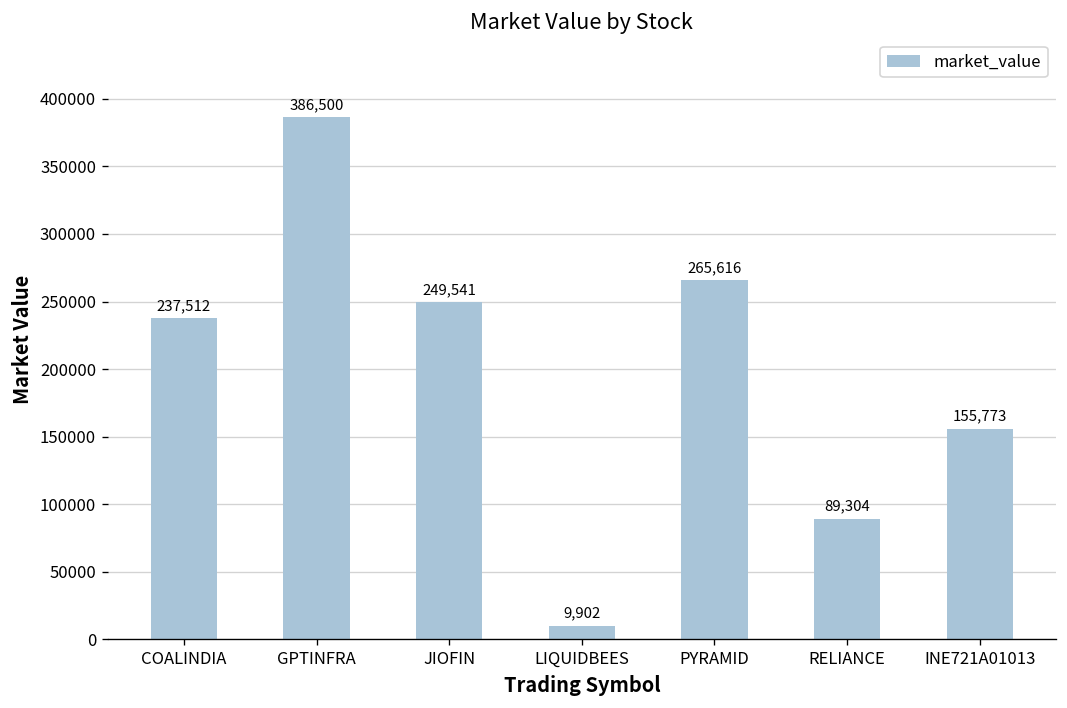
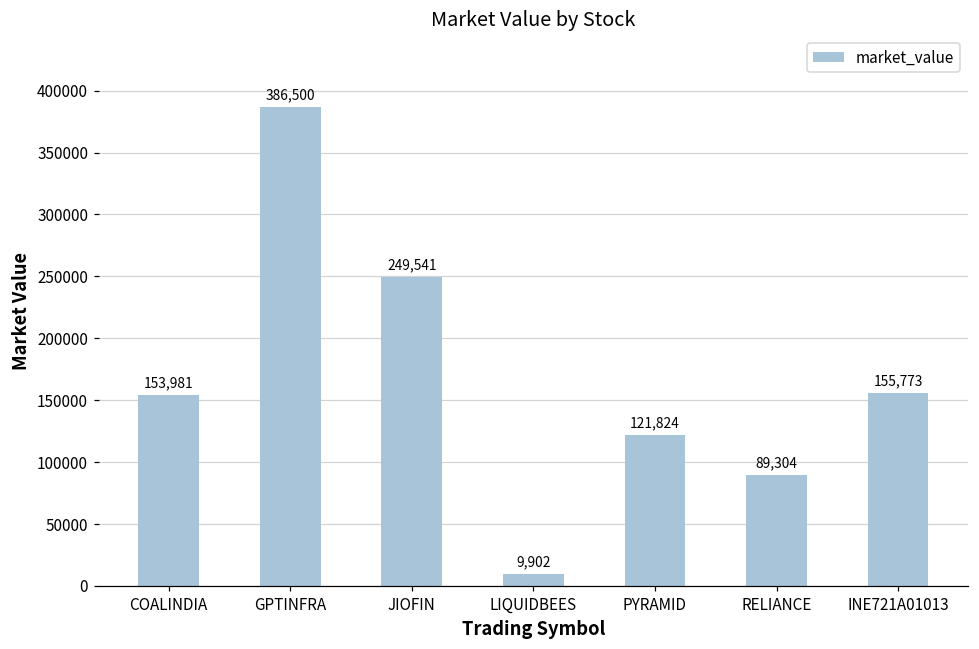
COALINDIA: 237,512 -> 153,981
PYRAMID: 265,616 -> 121,824
